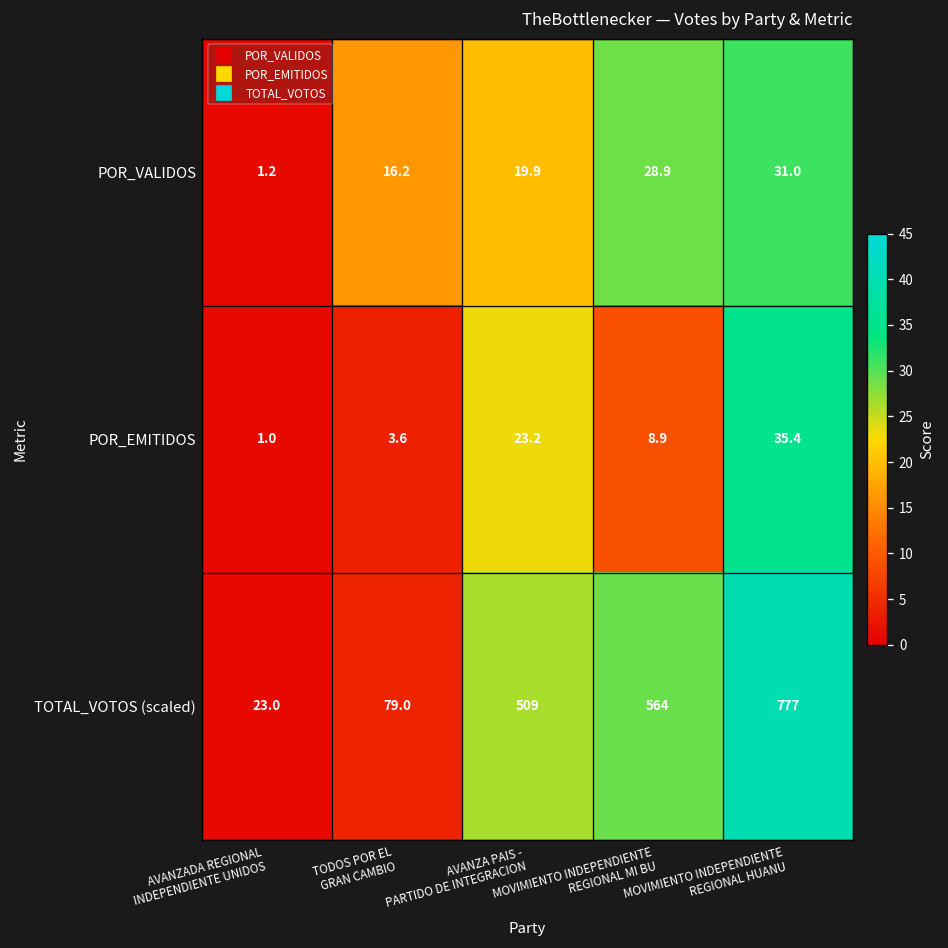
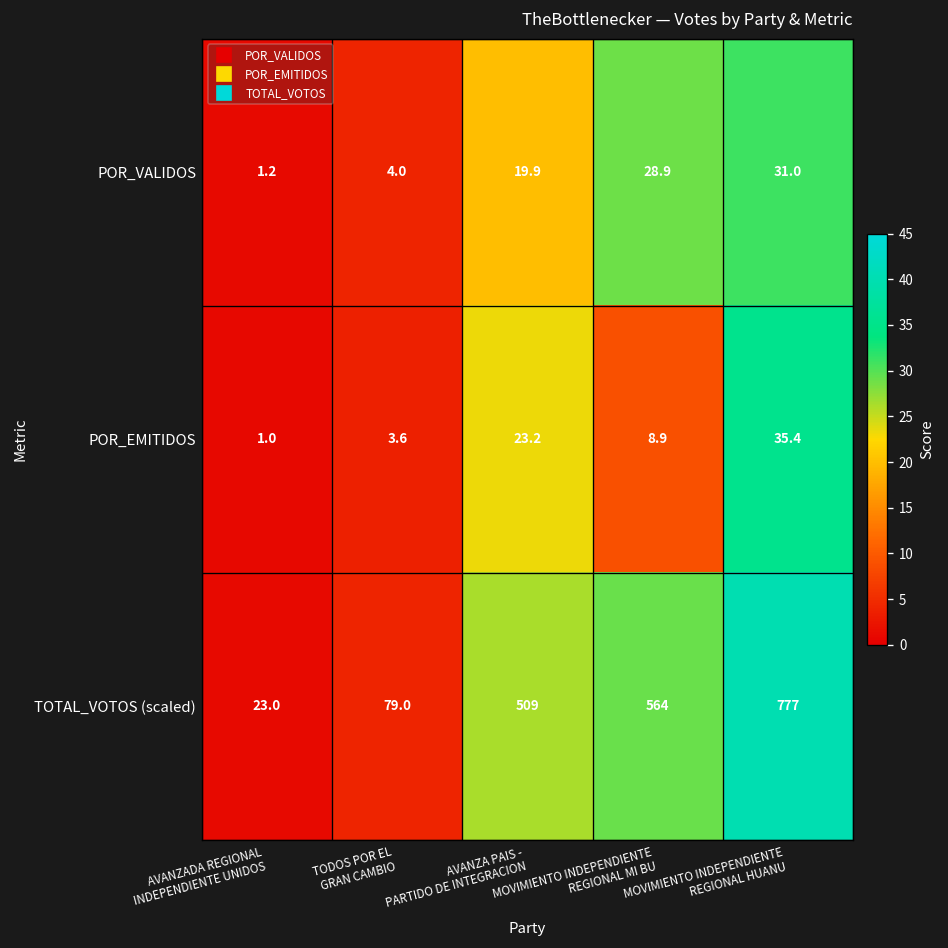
POR_VALIDOS, TODOS POR EL GRAN CAMBIO: 16.2 -> 4.0
